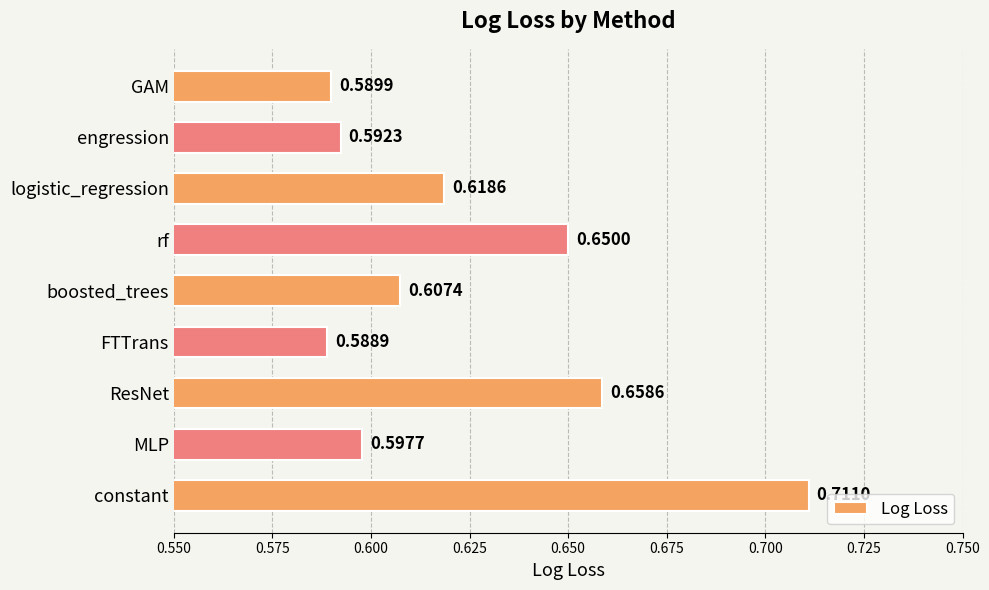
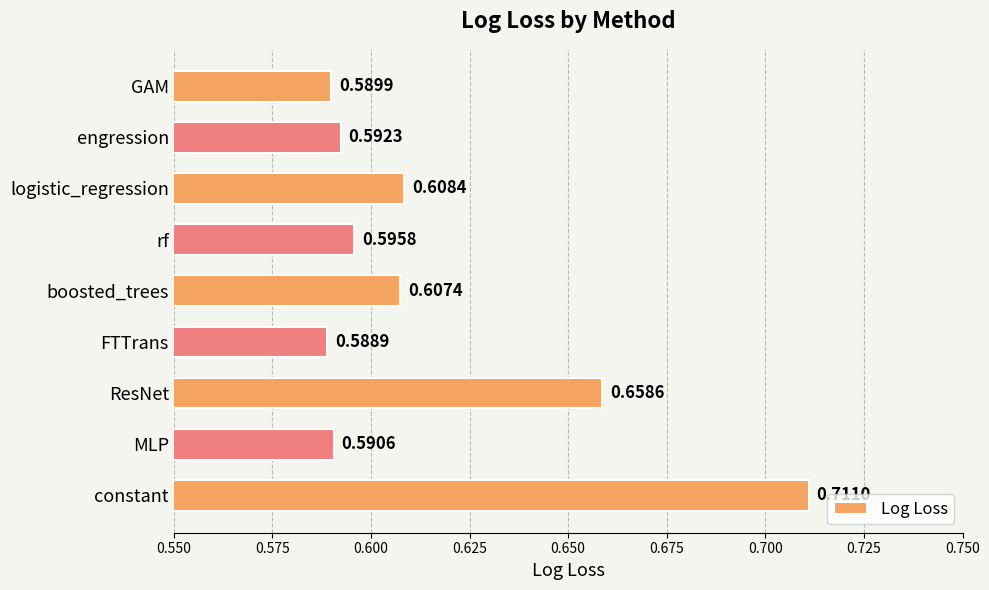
logistic_regression: 0.6186 -> 0.6084
rf: 0.6500 -> 0.5958
MLP: 0.5977 -> 0.5906
